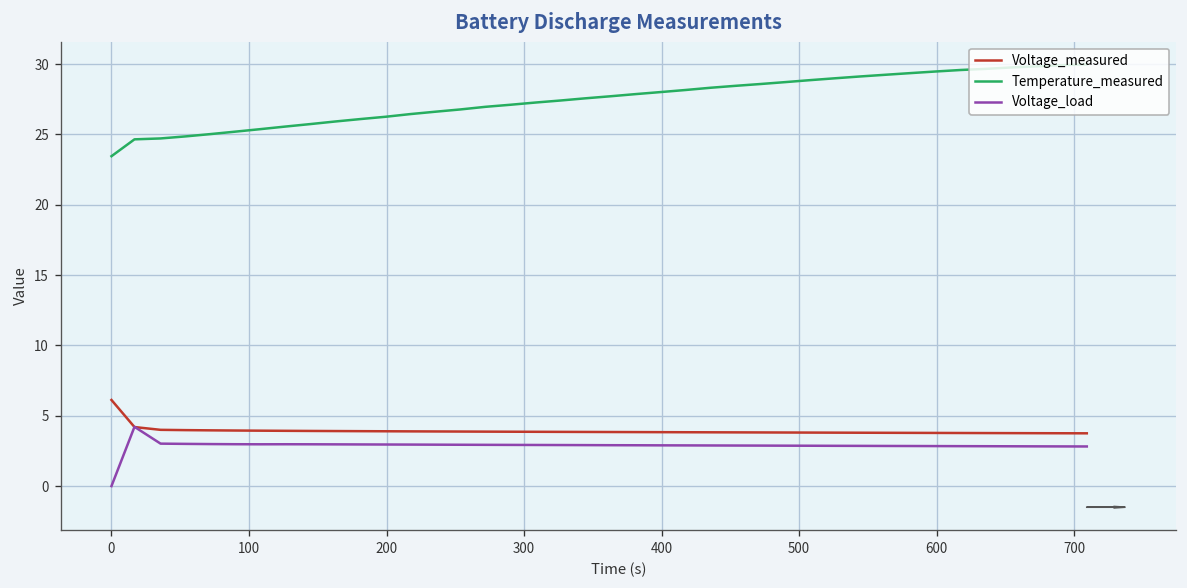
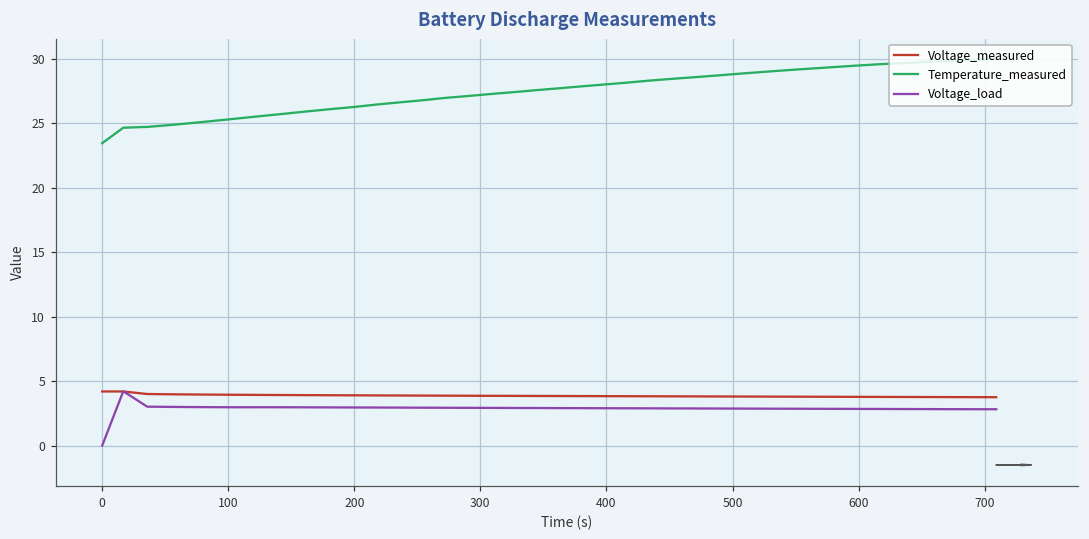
Voltage_measured, 0: 6.1 -> 4.2
